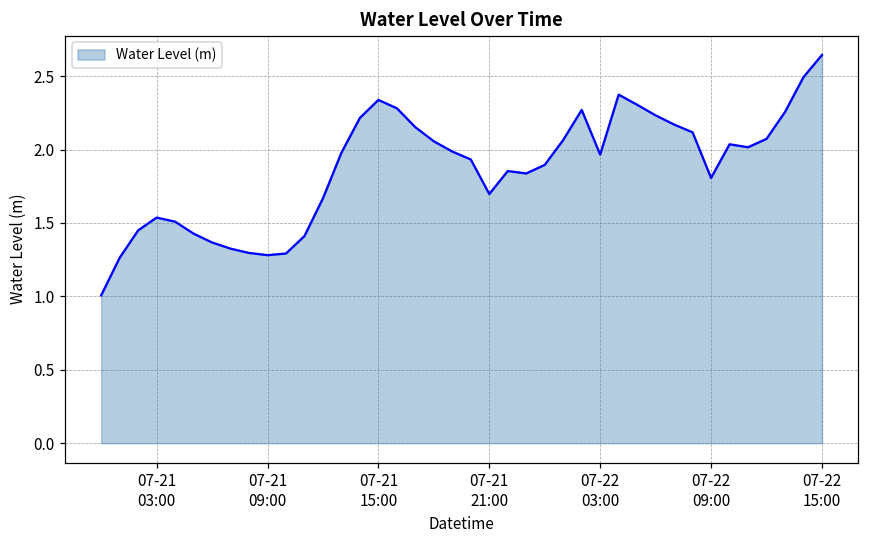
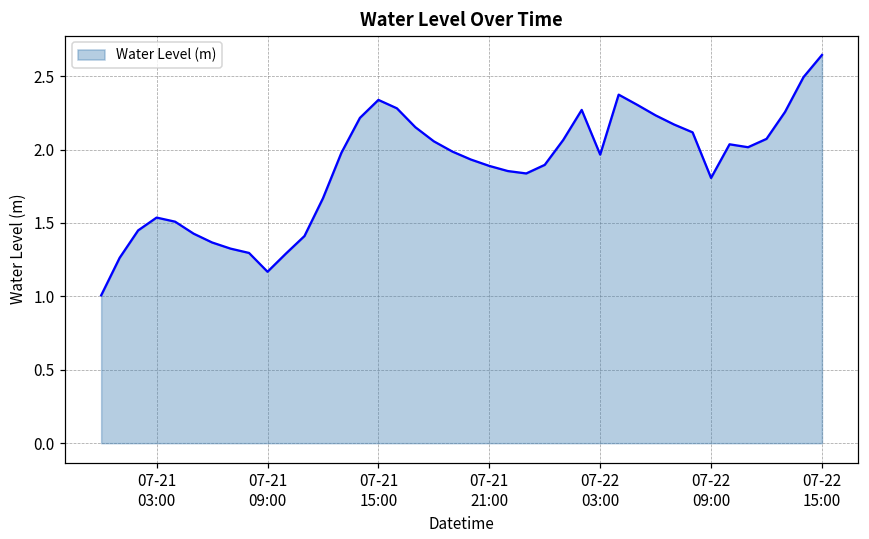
07-21 09:00: 1.28 -> 1.17
07-21 21:00: 1.70 -> 1.89
